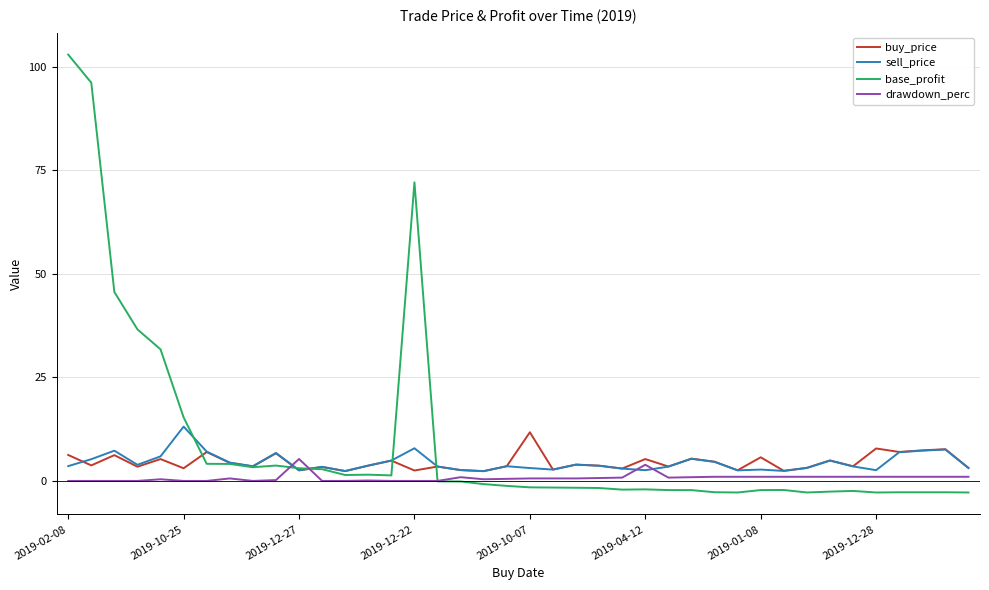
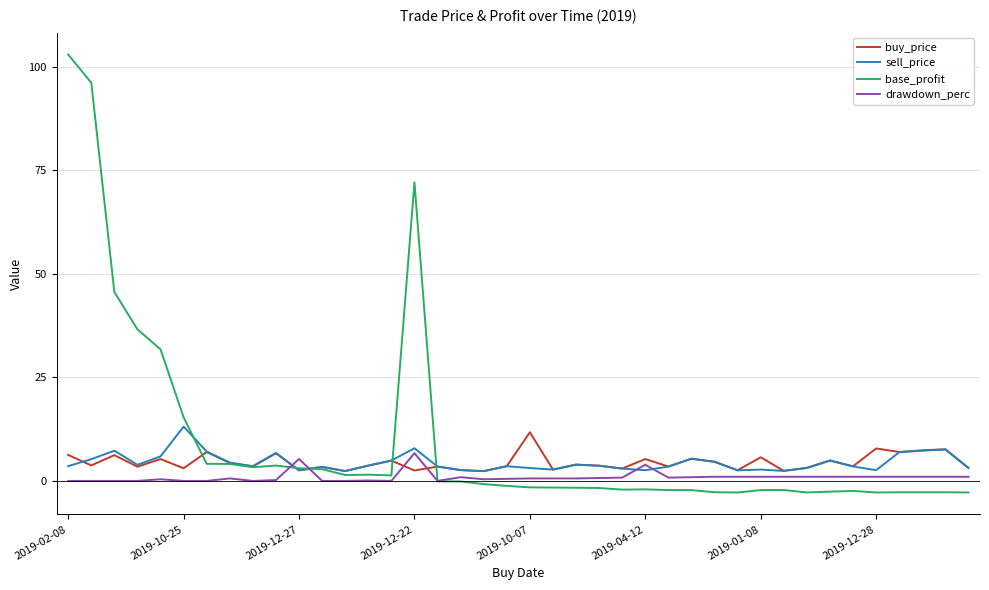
drawdown_perc, 2019-12-22: 0 -> 7
